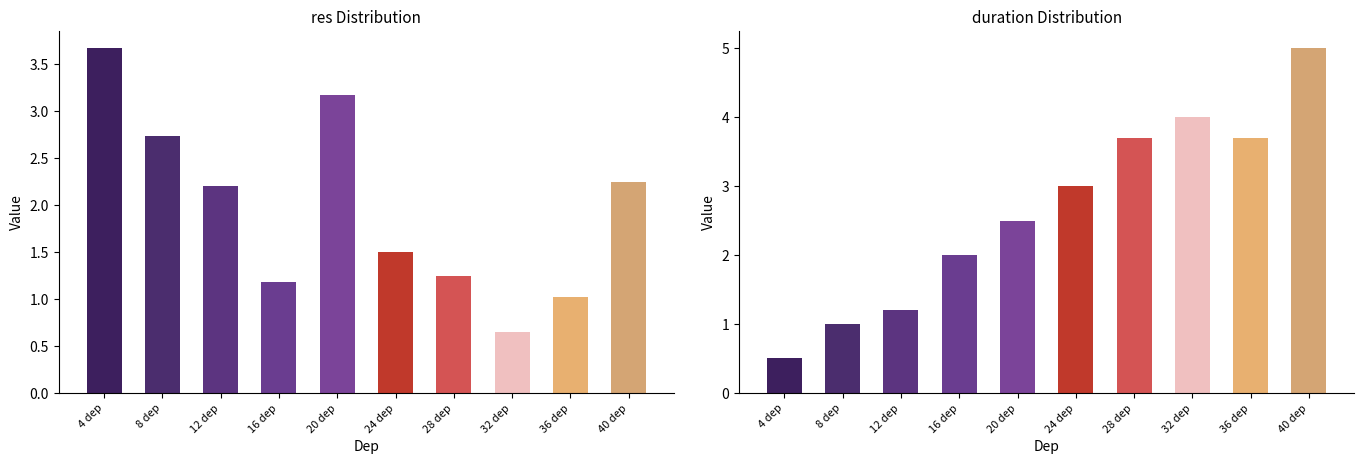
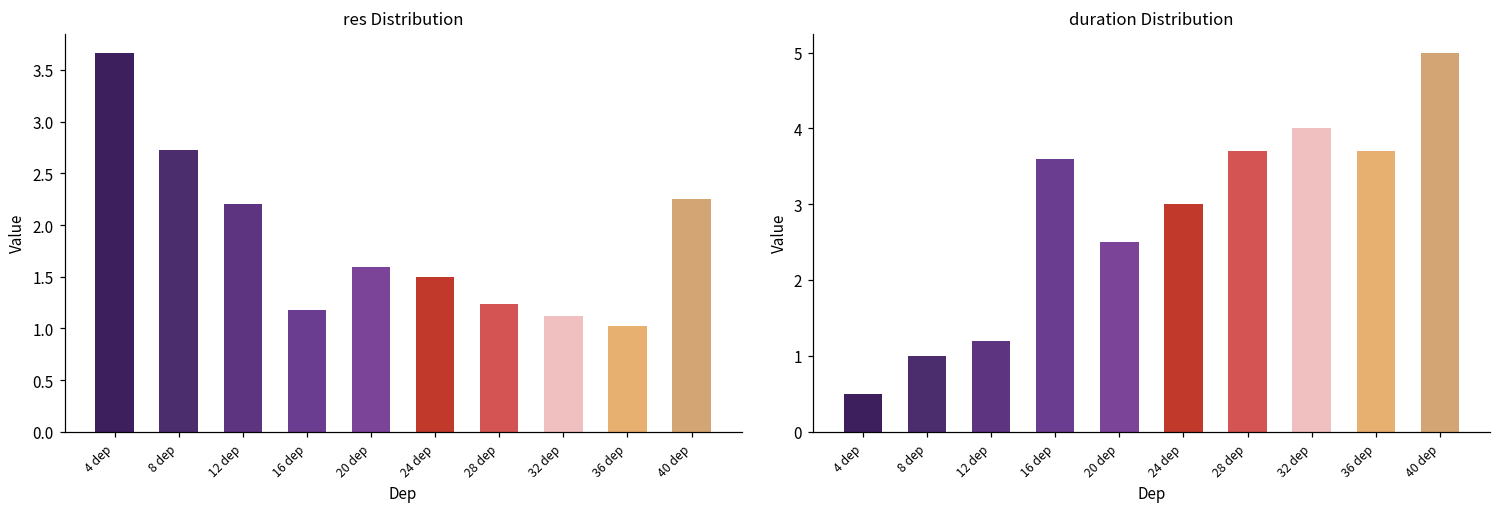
res Distribution, 20 dep: 3.2 -> 1.6
res Distribution, 32 dep: 0.7 -> 1.1
duration Distribution, 16 dep: 2.0 -> 3.6
